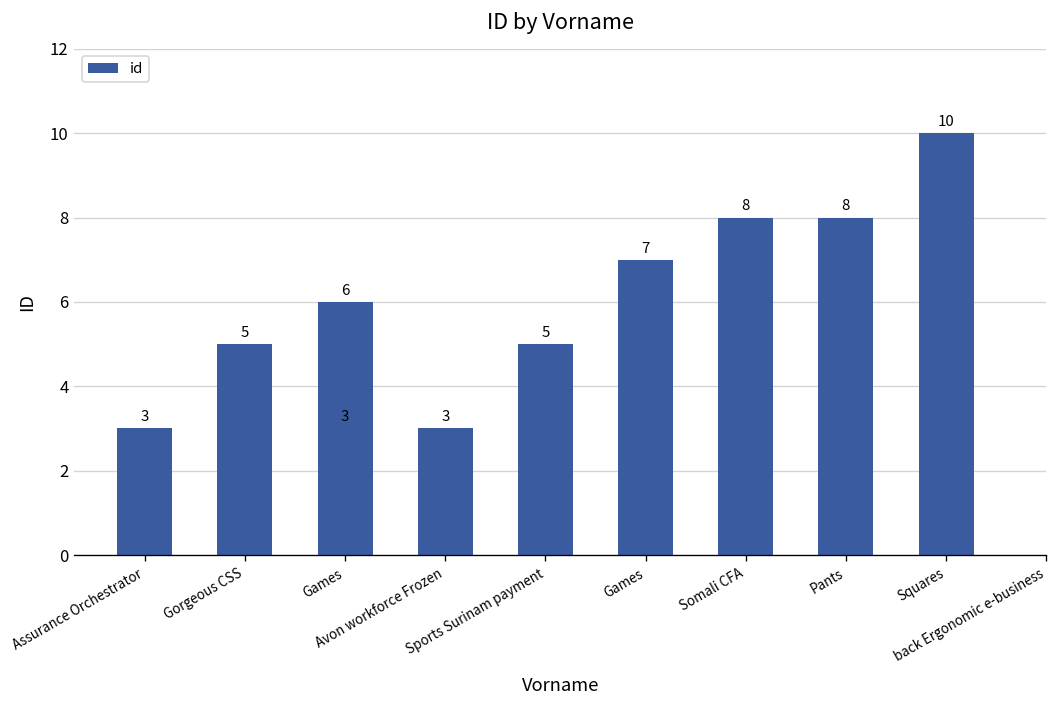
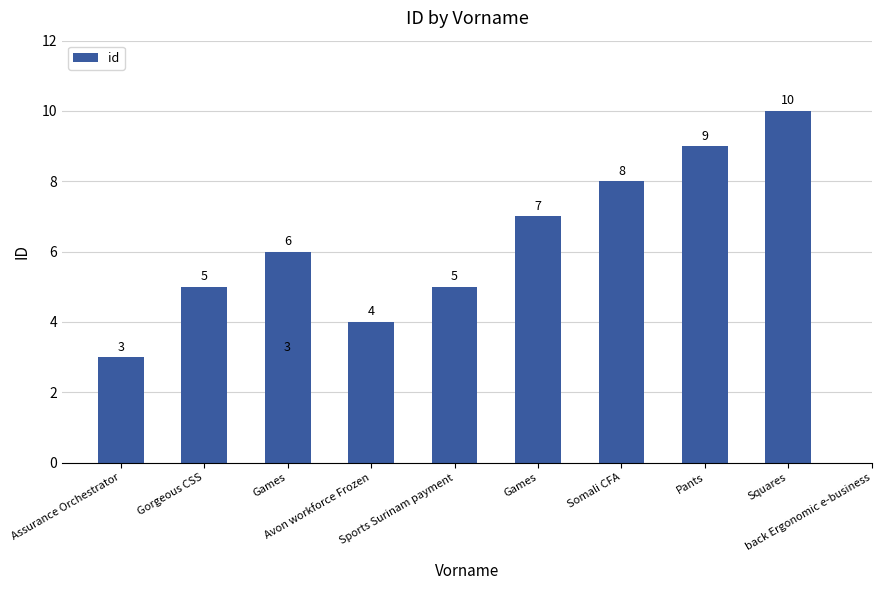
Avon workforce Frozen: 3 -> 4
Pants: 8 -> 9
